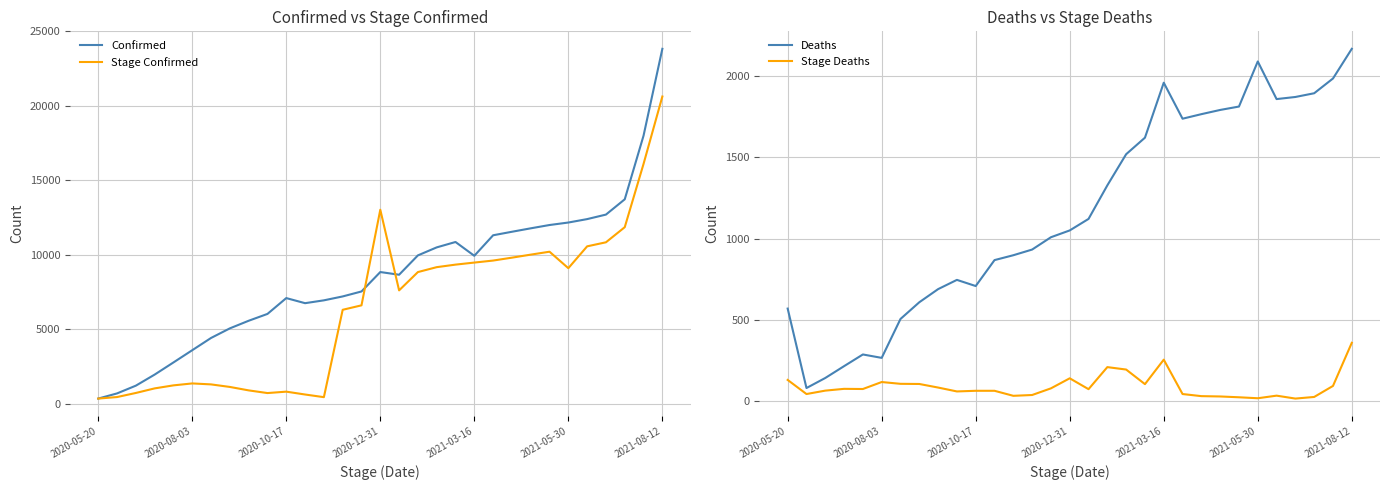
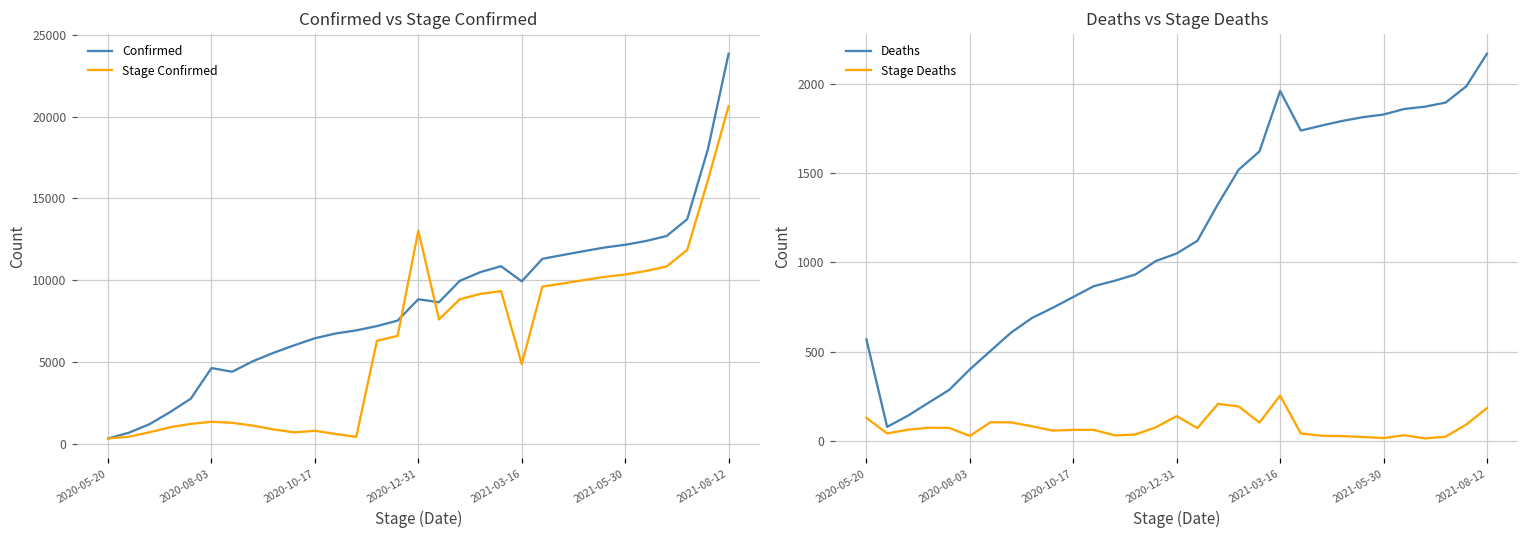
Confirmed vs Stage Confirmed, Confirmed, 2020-08-03: 3600 -> 4600
Confirmed vs Stage Confirmed, Confirmed, 2020-10-17: 7100 -> 6500
Confirmed vs Stage Confirmed, Stage Confirmed, 2021-03-16: 9500 -> 4900
Confirmed vs Stage Confirmed, Stage Confirmed, 2021-05-30: 9100 -> 10400
Deaths vs Stage Deaths, Deaths, 2020-08-03: 260 -> 400
Deaths vs Stage Deaths, Stage Deaths, 2020-08-03: 120 -> 30
Deaths vs Stage Deaths, Deaths, 2020-10-17: 710 -> 810
Deaths vs Stage Deaths, Deaths, 2021-05-30: 2090 -> 1830
Deaths vs Stage Deaths, Stage Deaths, 2021-08-12: 360 -> 180
